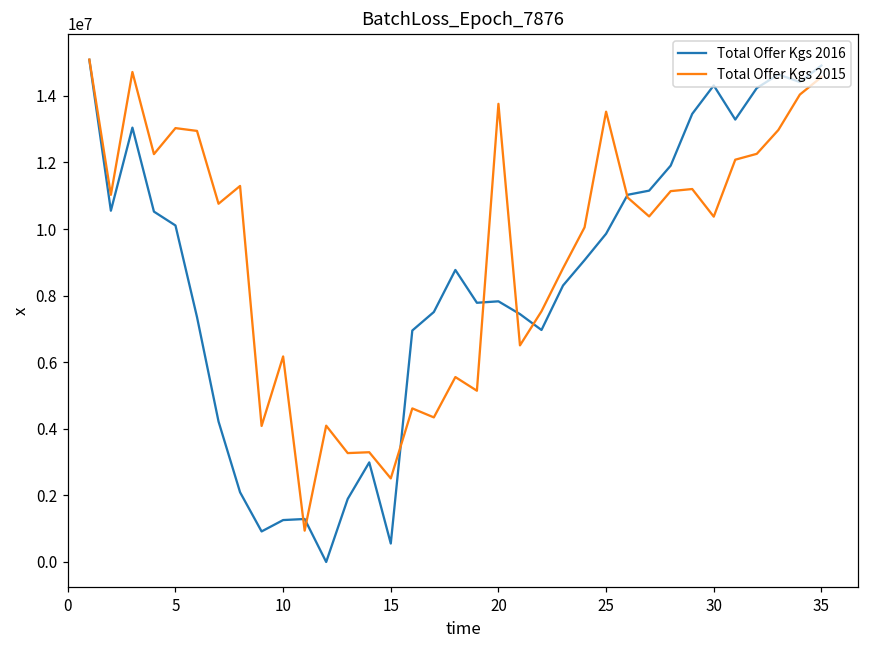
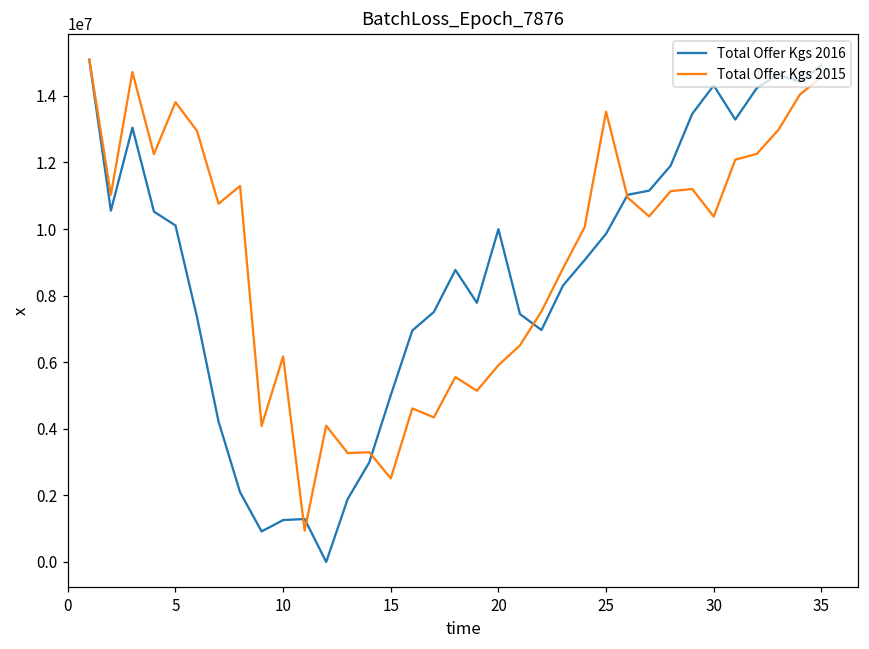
Total Offer Kgs 2015, 5: 13000000 -> 13800000
Total Offer Kgs 2016, 15: 600000 -> 5000000
Total Offer Kgs 2016, 20: 7800000 -> 10000000
Total Offer Kgs 2015, 20: 13800000 -> 5900000
